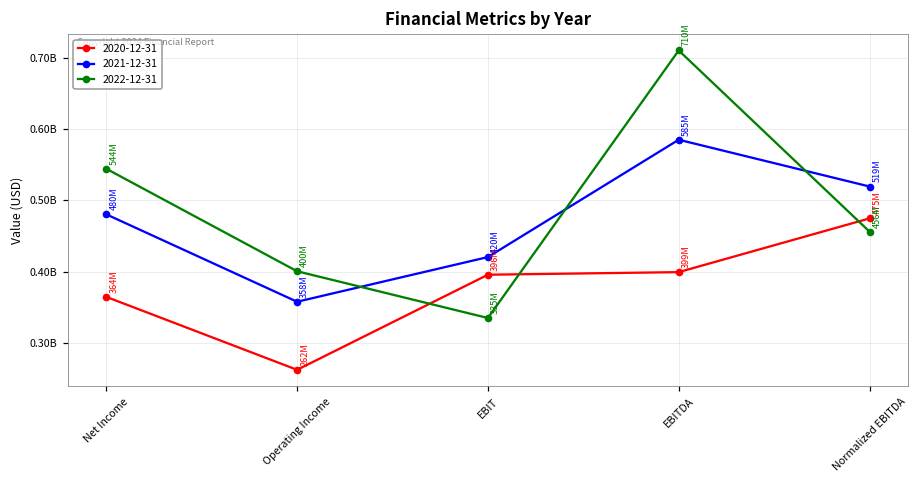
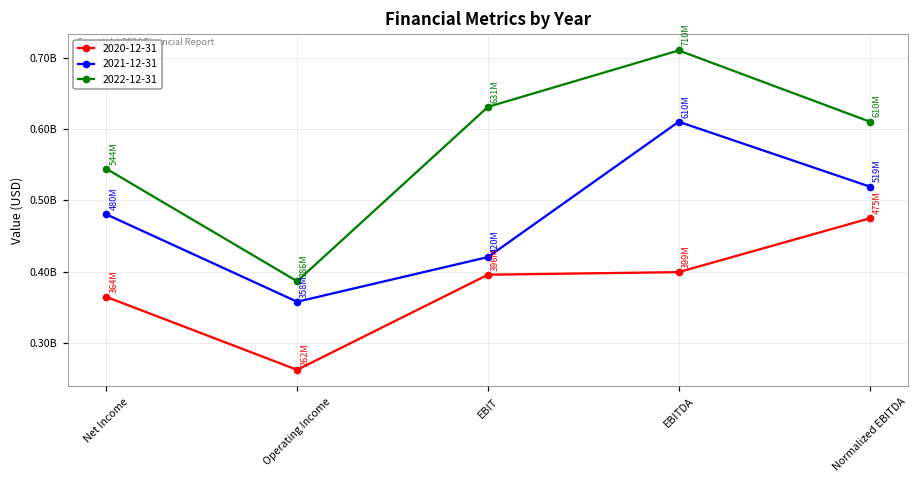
2022-12-31, Operating Income: 400M -> 386M
2022-12-31, EBIT: 335M -> 631M
2021-12-31, EBITDA: 585M -> 610M
2022-12-31, Normalized EBITDA: 456M -> 610M
